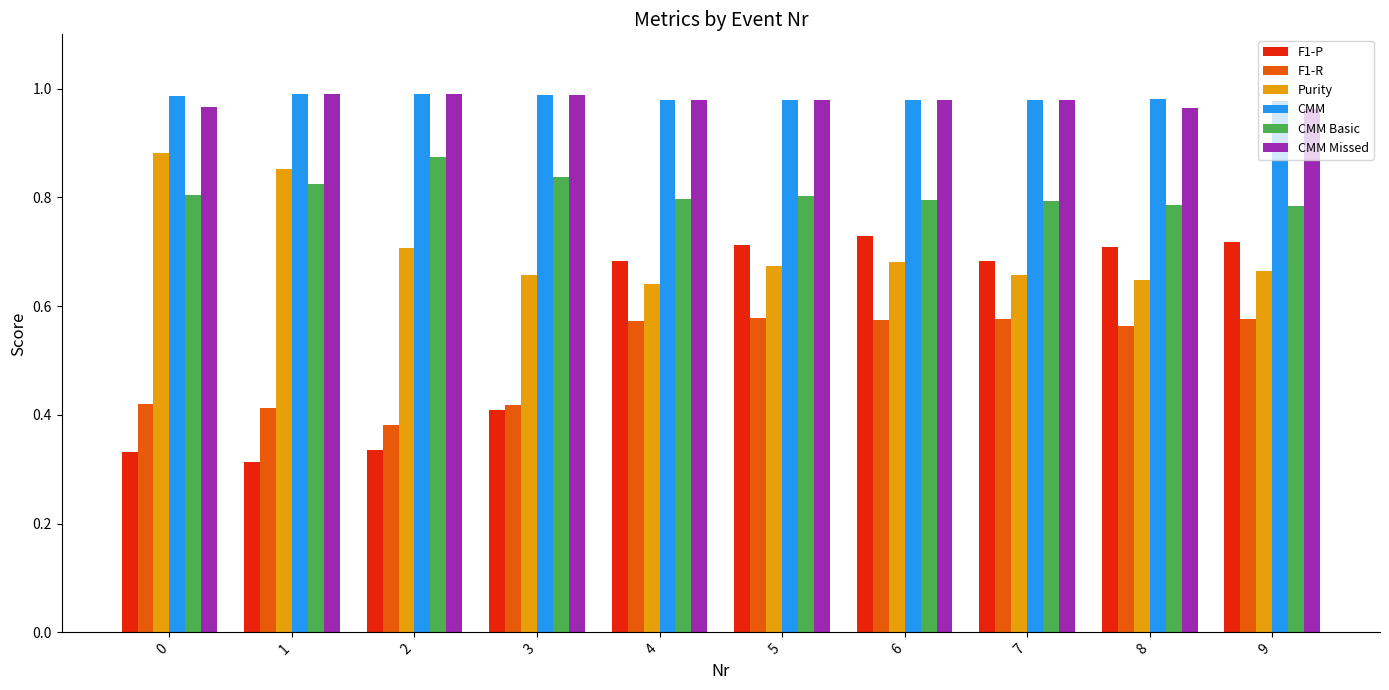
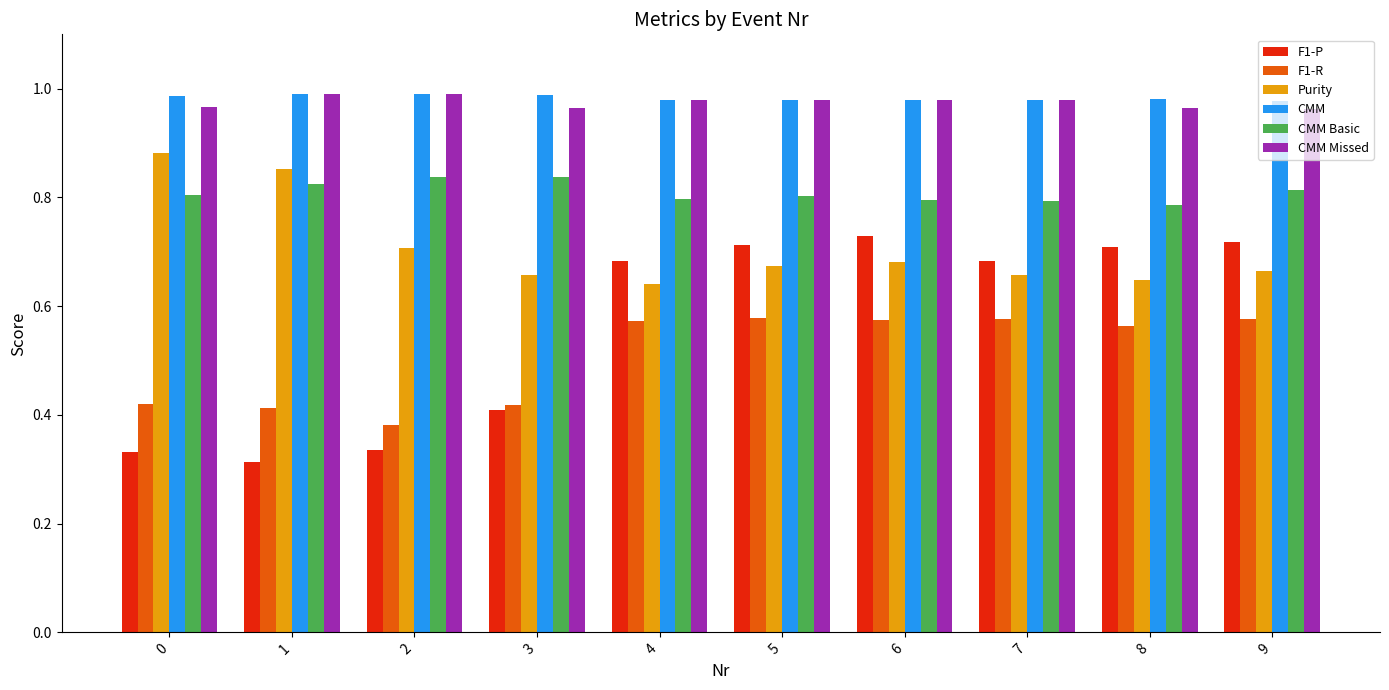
CMM Basic, 2: 0.87 -> 0.84
CMM Missed, 3: 0.99 -> 0.96
CMM Basic, 9: 0.79 -> 0.81
